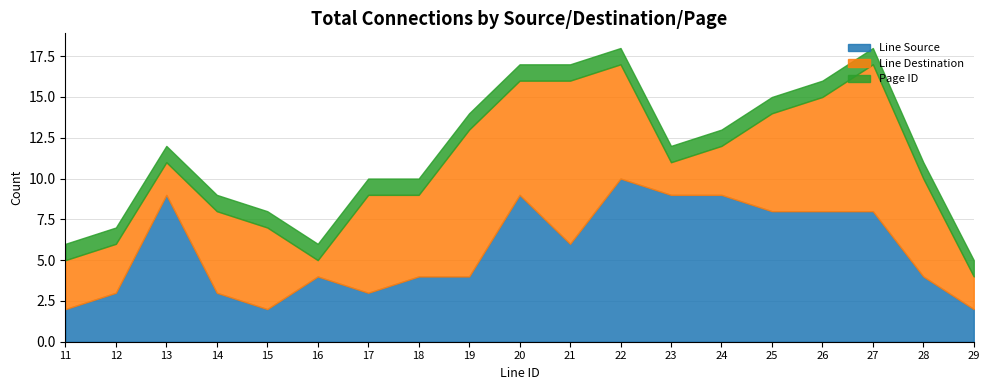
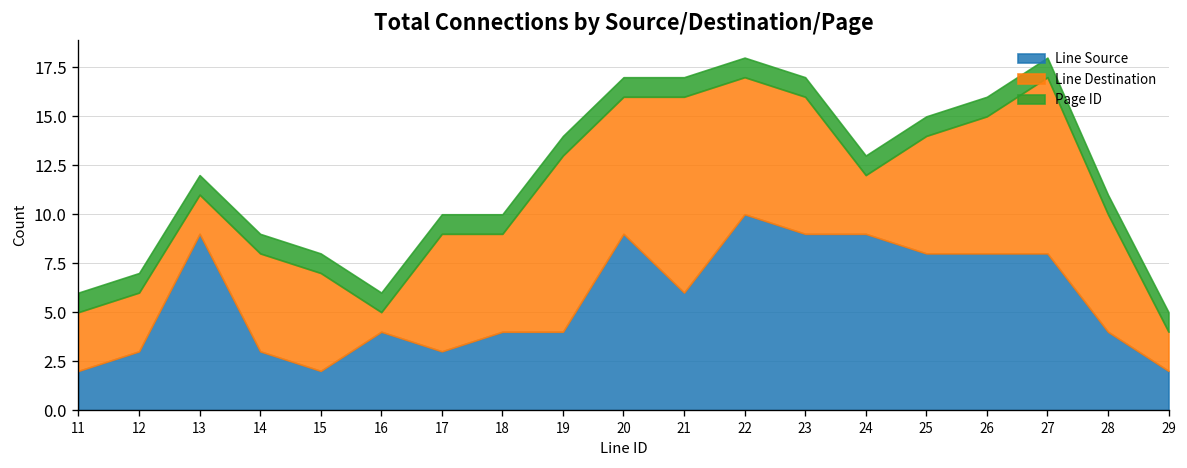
Line Destination, 23: 2 -> 7
